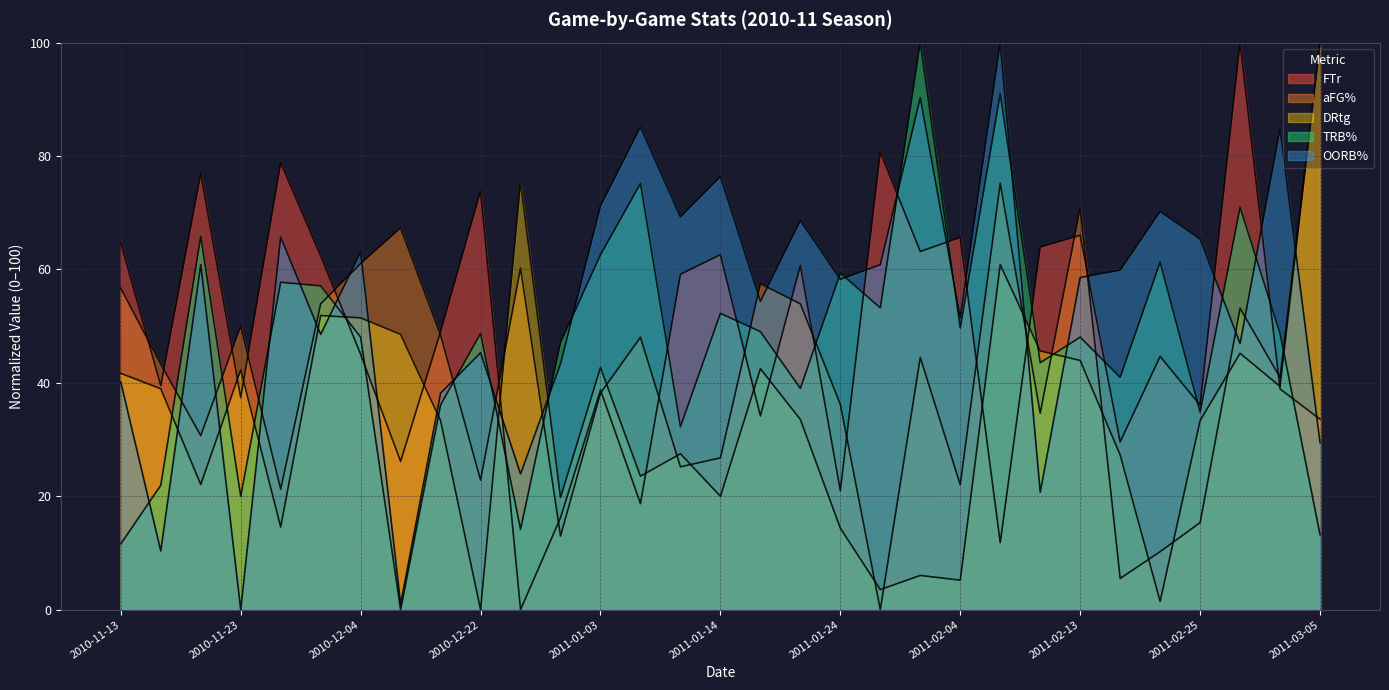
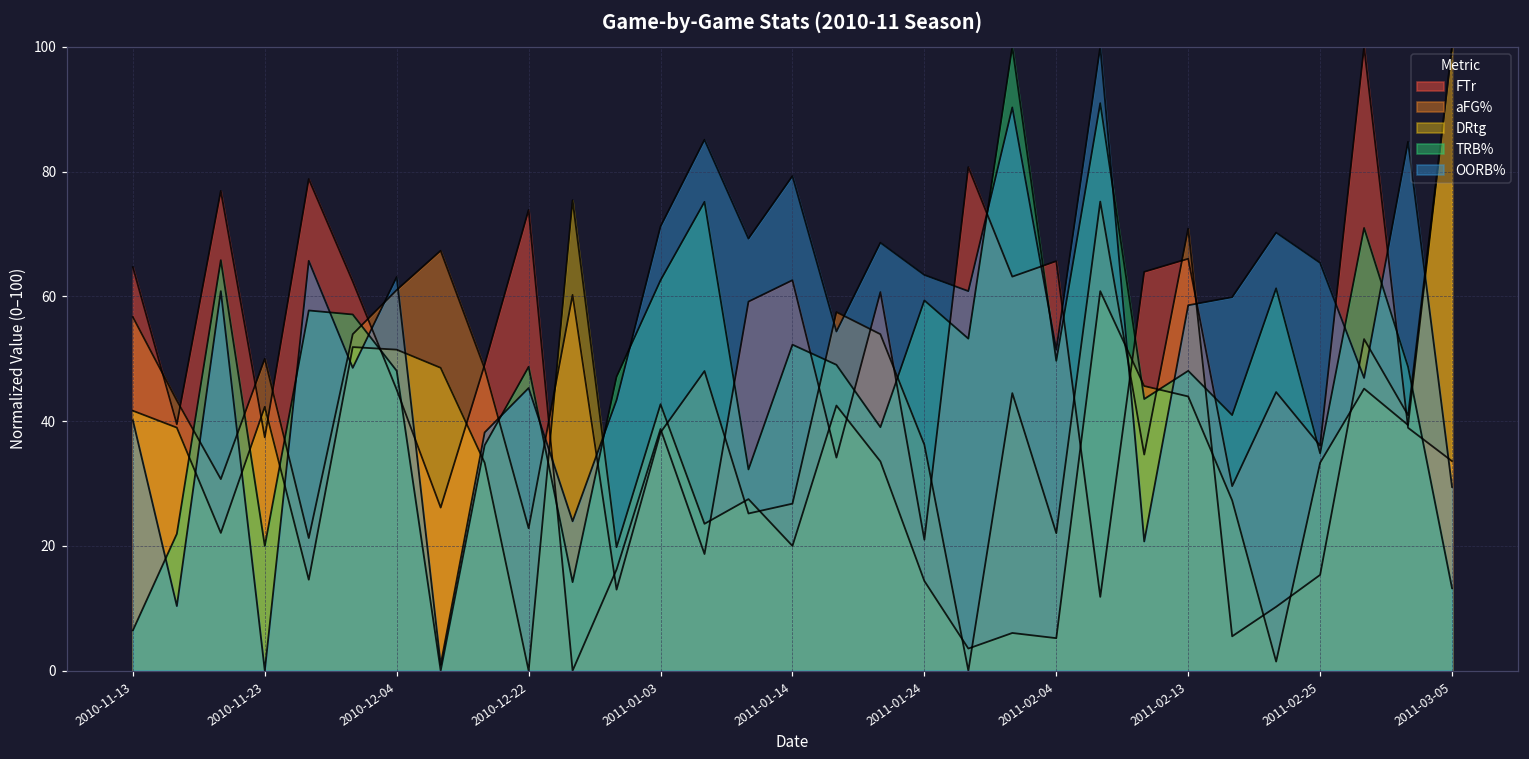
TRB%, 2010-11-13: 12 -> 6
OORB%, 2011-01-14: 76 -> 79
OORB%, 2011-01-24: 58 -> 63
